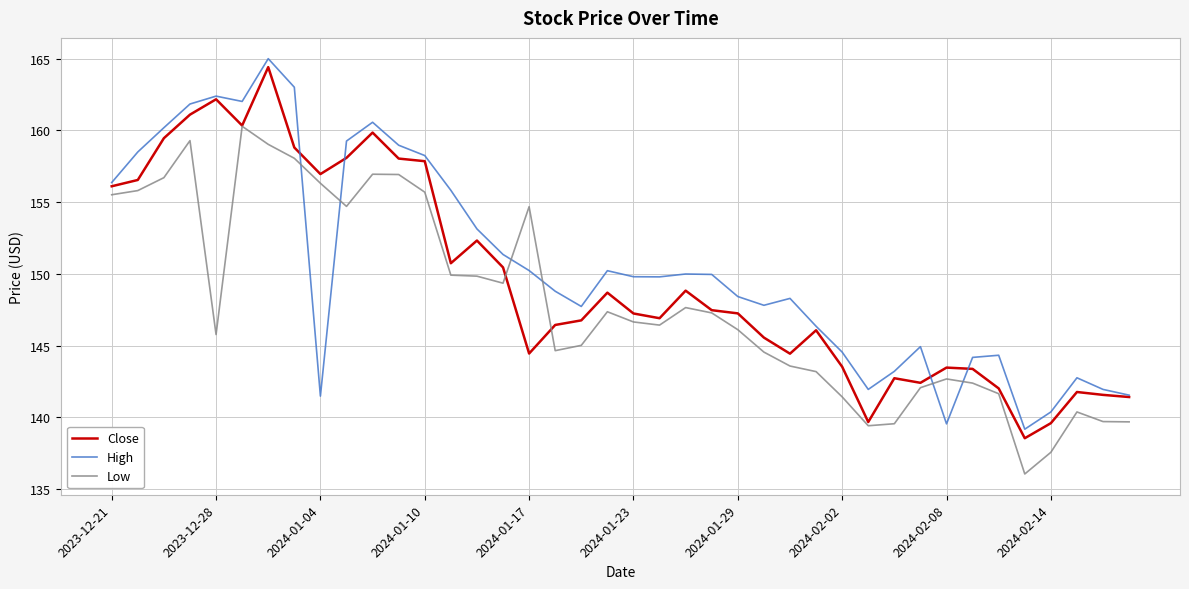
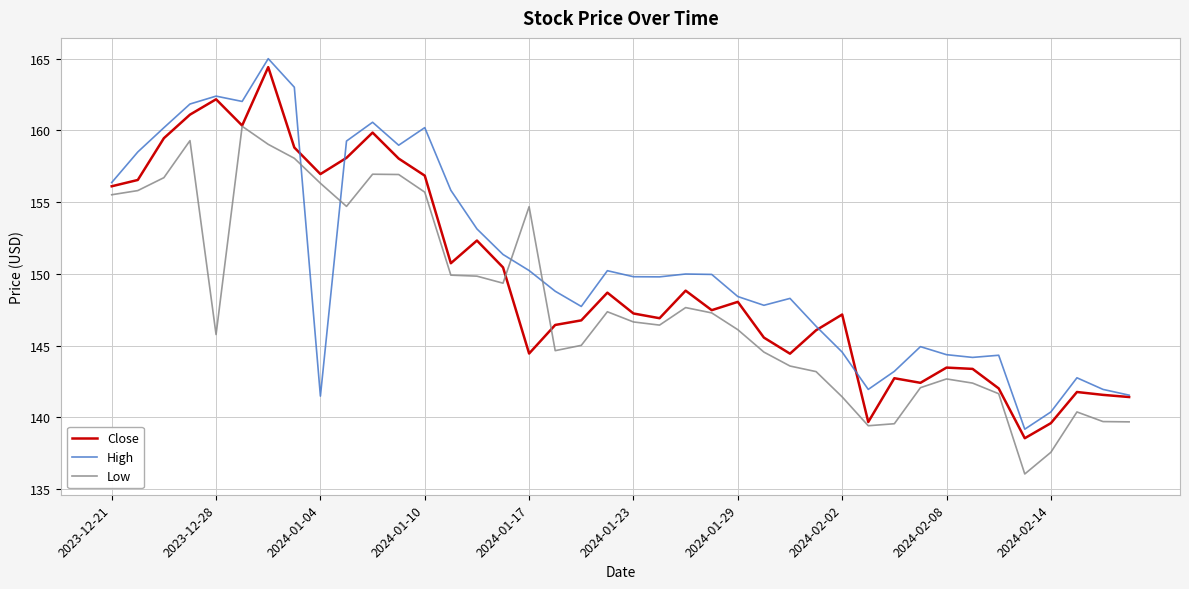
Close, 2024-01-10: 157.8 -> 156.8
High, 2024-01-10: 158.2 -> 160.2
Close, 2024-01-29: 147.2 -> 148.1
Close, 2024-02-02: 143.5 -> 147.2
High, 2024-02-08: 139.6 -> 144.4
